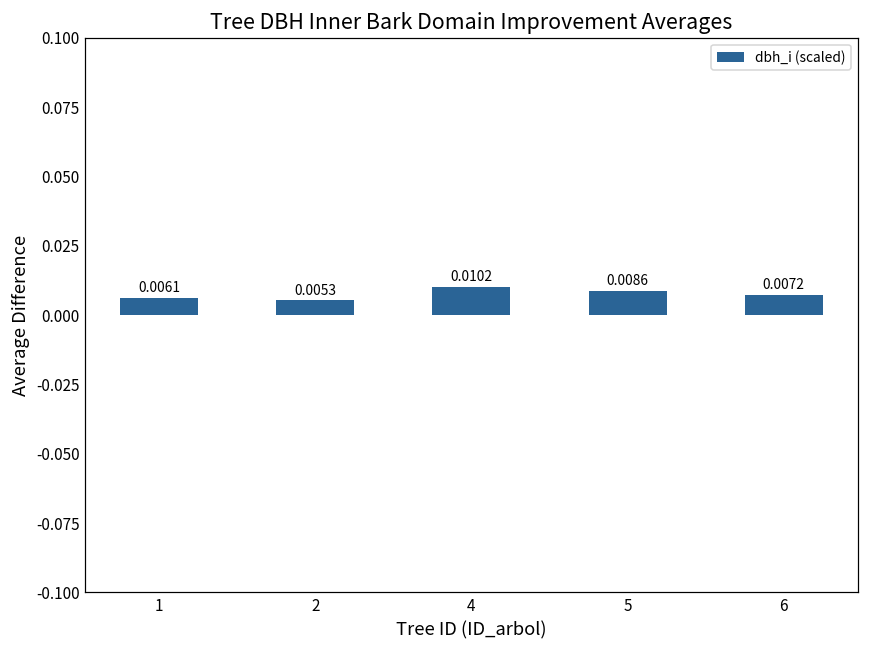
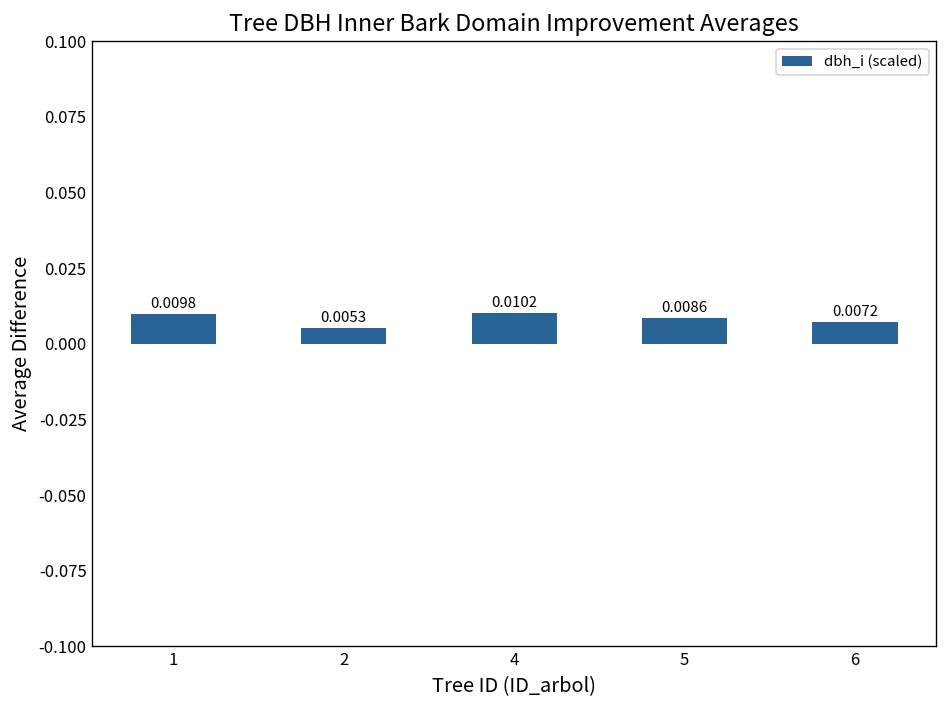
1: 0.0061 -> 0.0098
